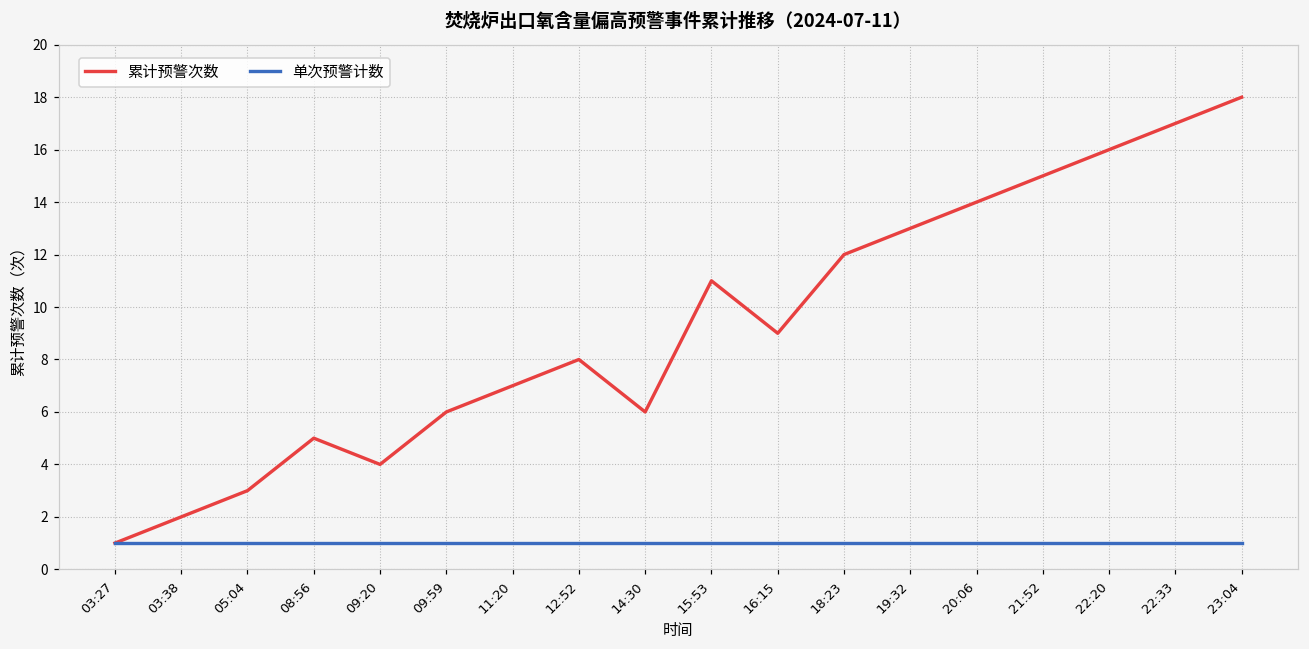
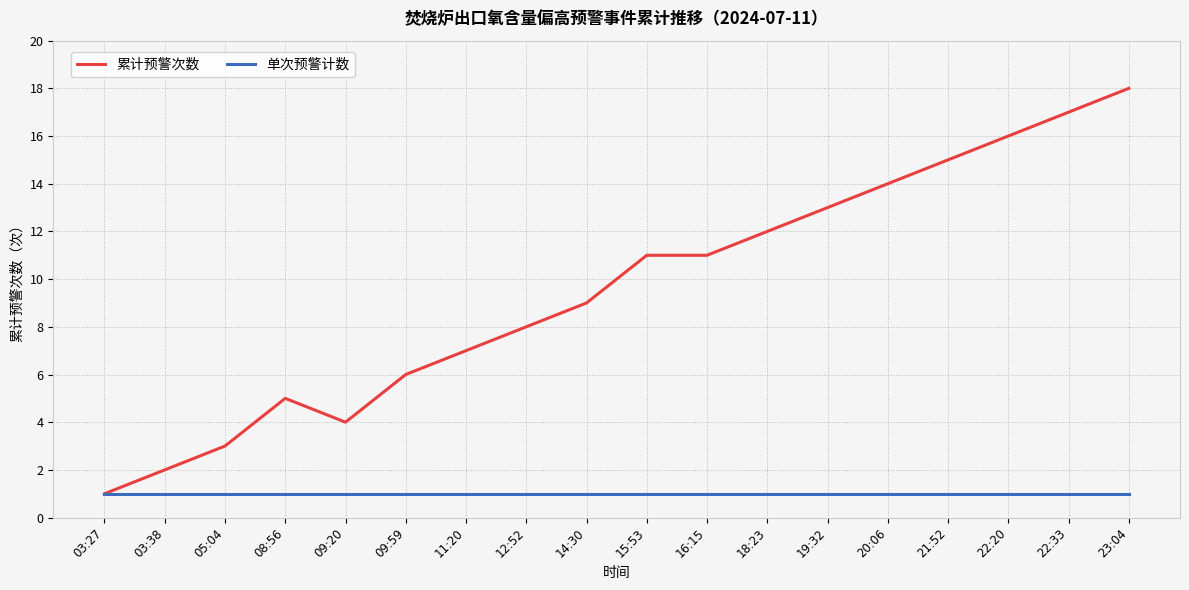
累计预警次数, 14:30: 6 -> 9
累计预警次数, 16:15: 9 -> 11
